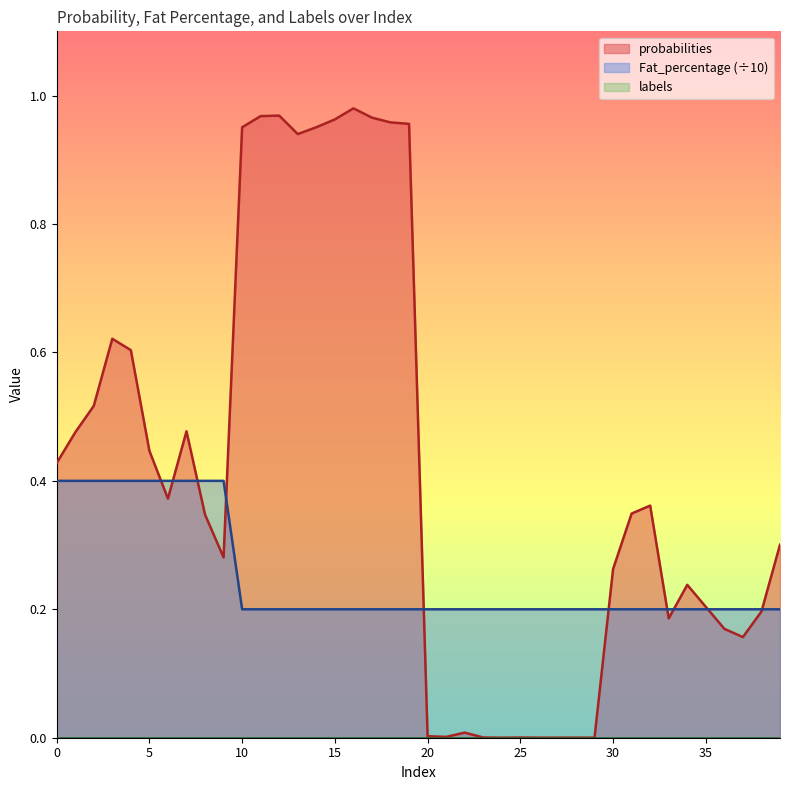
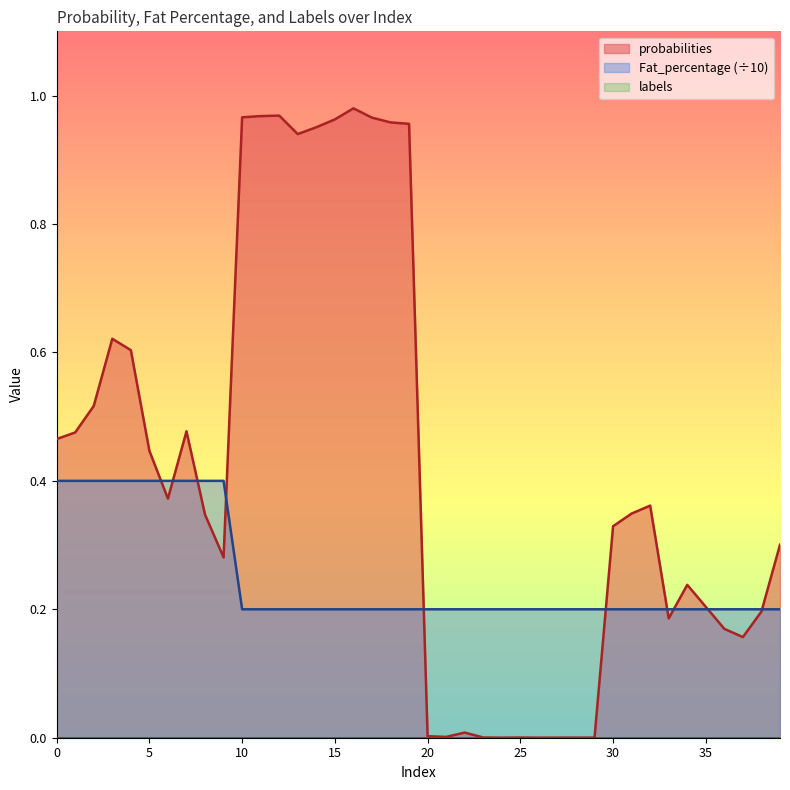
probabilities, 0: 0.43 -> 0.47
probabilities, 10: 0.95 -> 0.97
probabilities, 30: 0.26 -> 0.33
